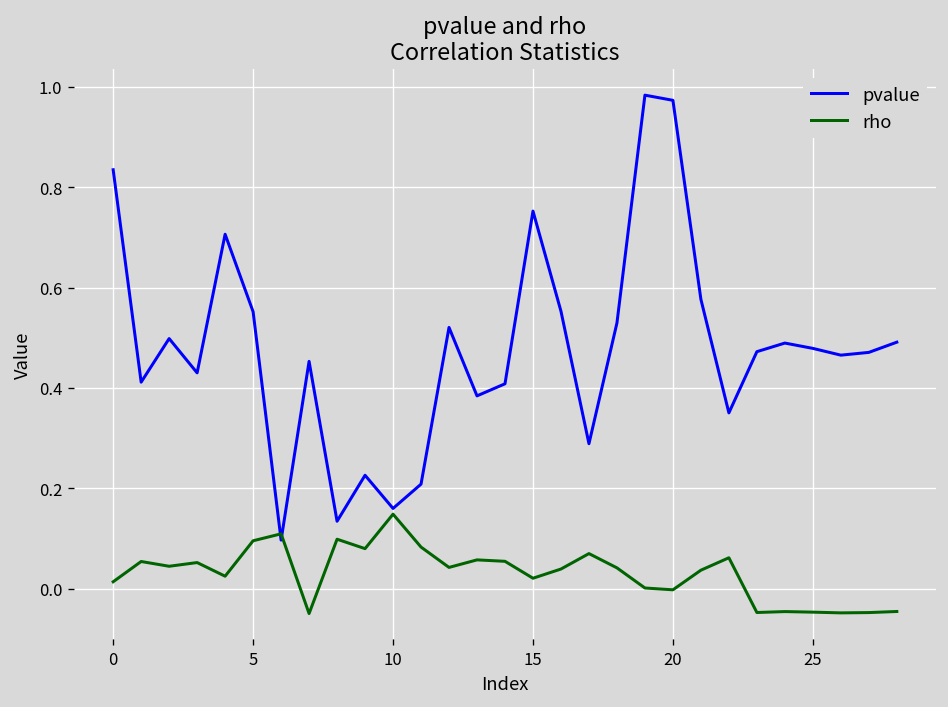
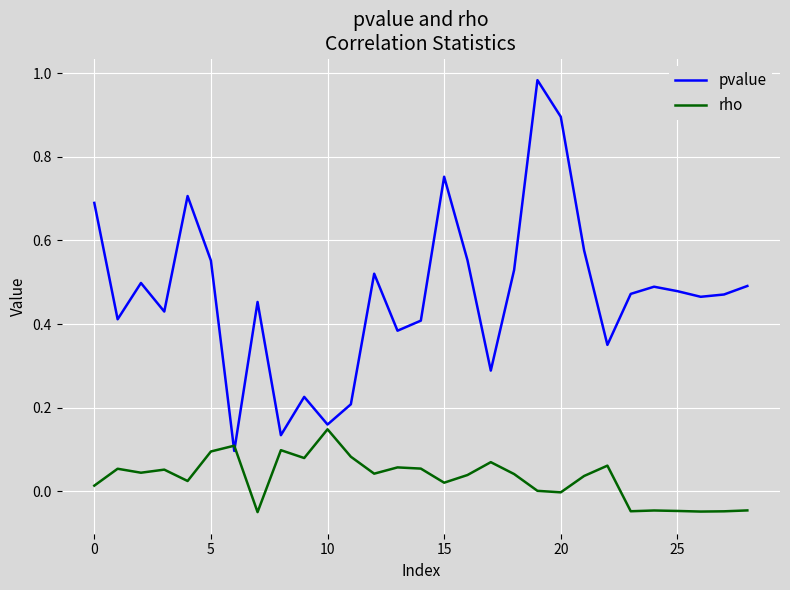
pvalue, 0: 0.83 -> 0.69
pvalue, 20: 0.97 -> 0.90
